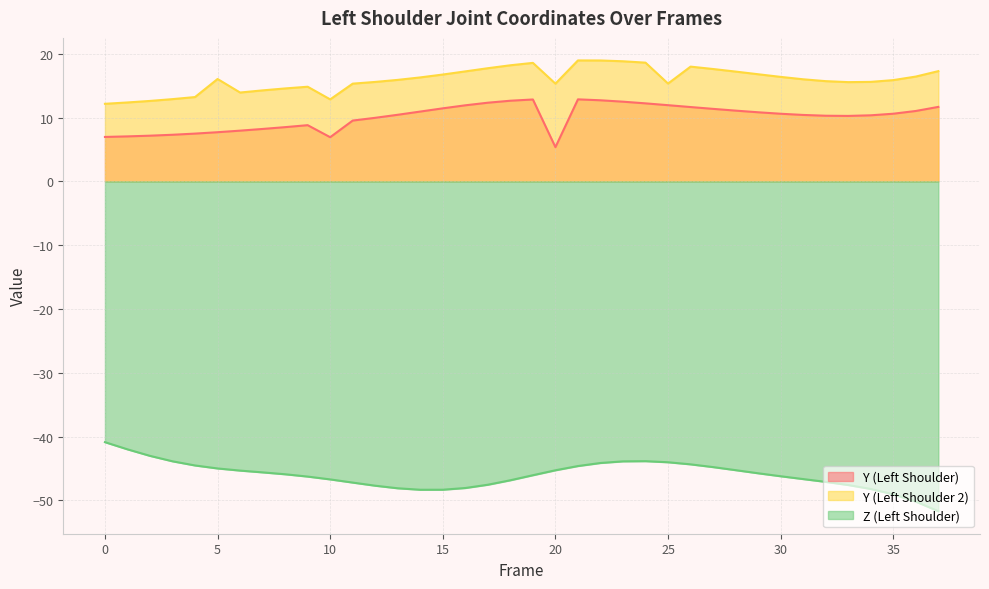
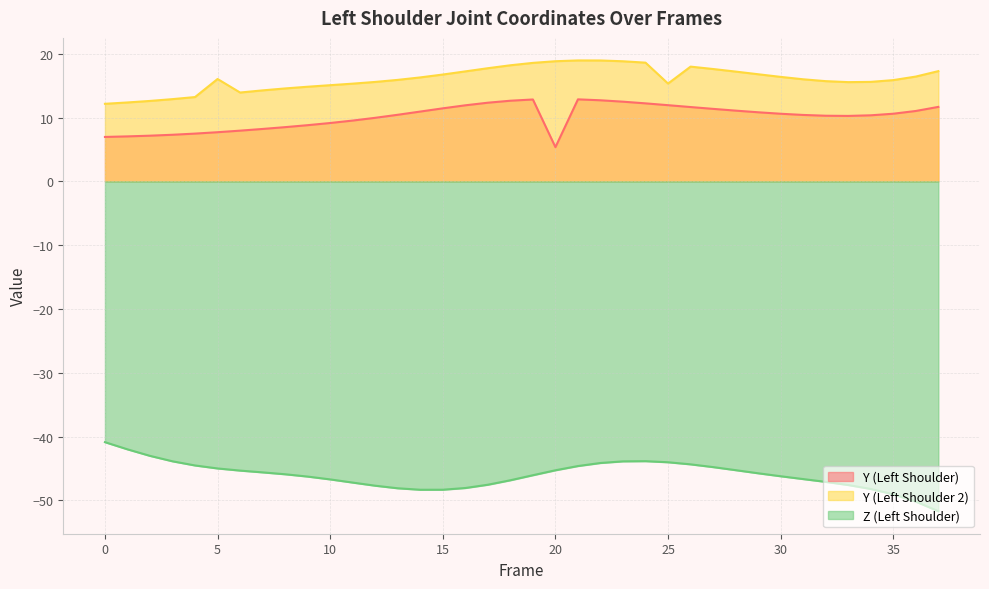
Y (Left Shoulder), 10: 7 -> 9
Y (Left Shoulder 2), 10: 13 -> 15
Y (Left Shoulder 2), 20: 15 -> 19
